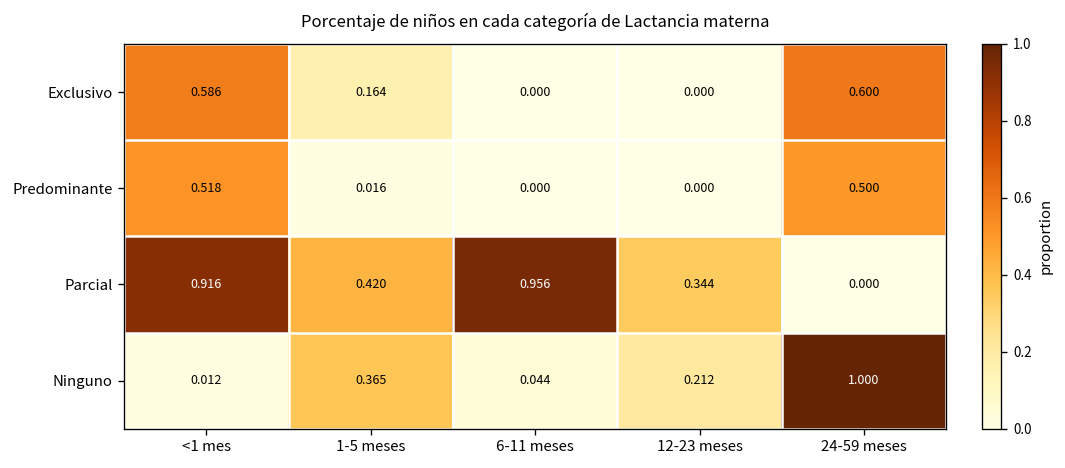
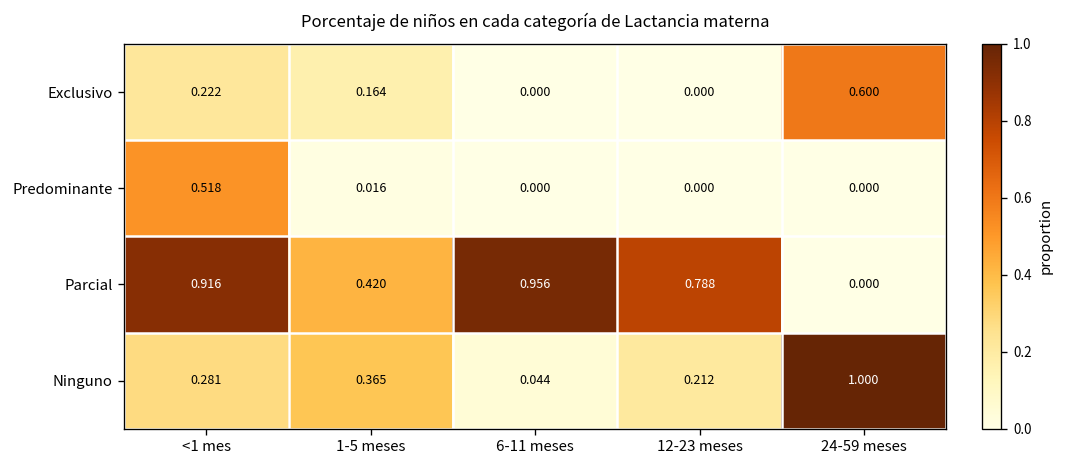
Exclusivo, <1 mes: 0.586 -> 0.222
Predominante, 24-59 meses: 0.500 -> 0.000
Parcial, 12-23 meses: 0.344 -> 0.788
Ninguno, <1 mes: 0.012 -> 0.281
